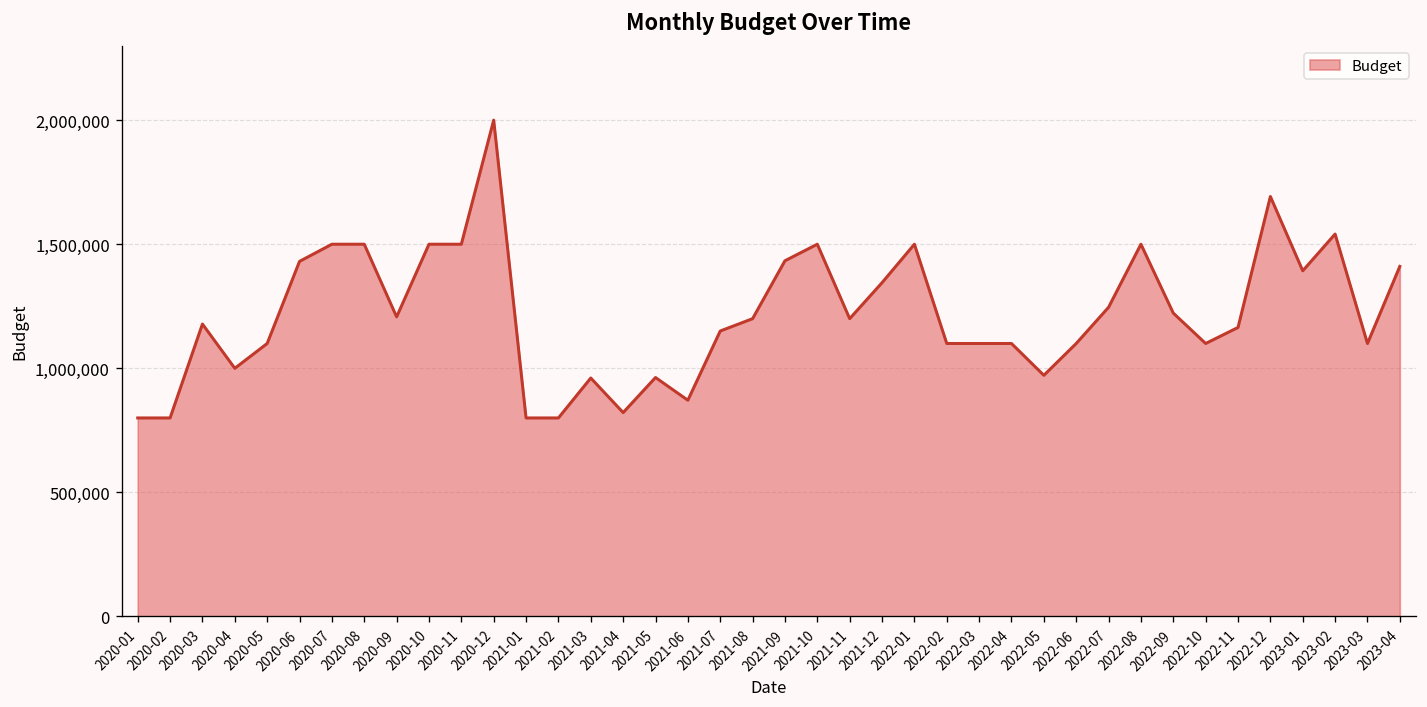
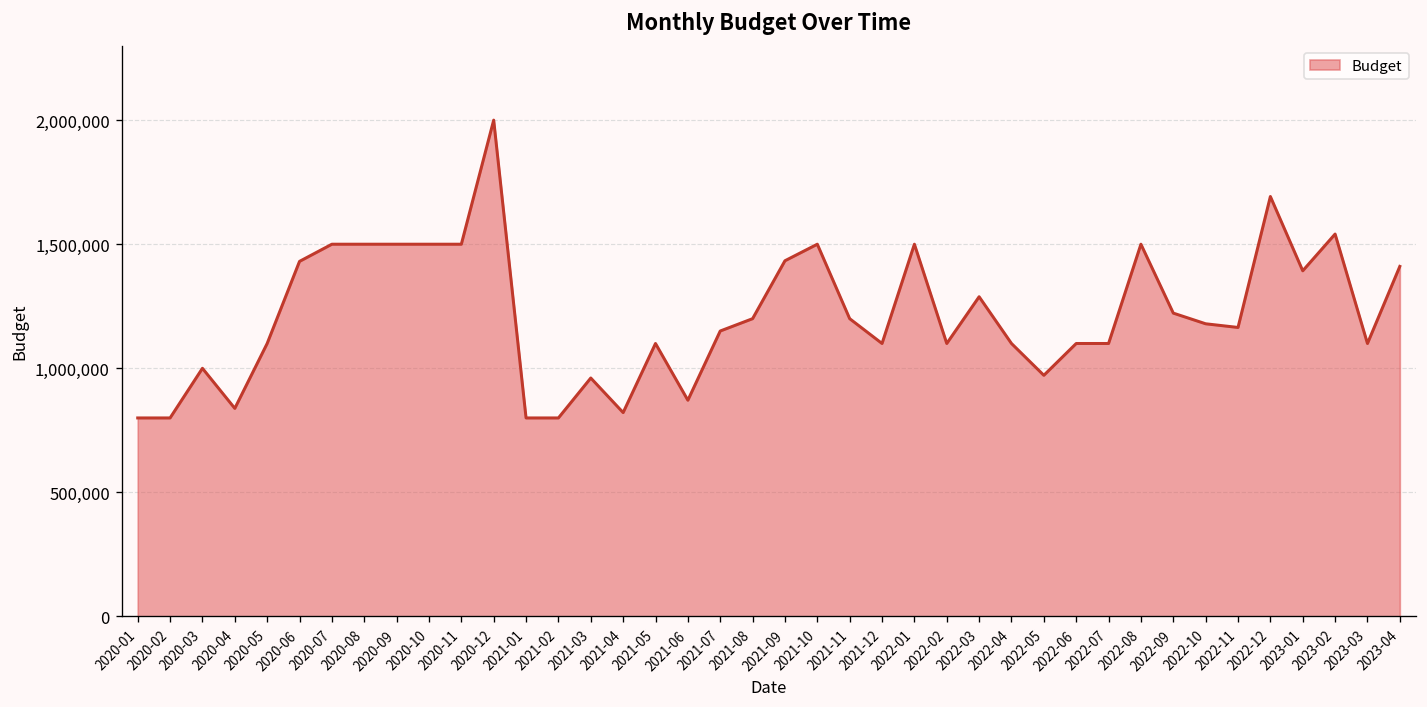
2020-03: 1,180,000 -> 1,000,000
2020-04: 1,000,000 -> 840,000
2020-09: 1,210,000 -> 1,500,000
2021-05: 960,000 -> 1,100,000
2021-12: 1,350,000 -> 1,100,000
2022-03: 1,100,000 -> 1,290,000
2022-07: 1,250,000 -> 1,100,000
2022-10: 1,100,000 -> 1,180,000
